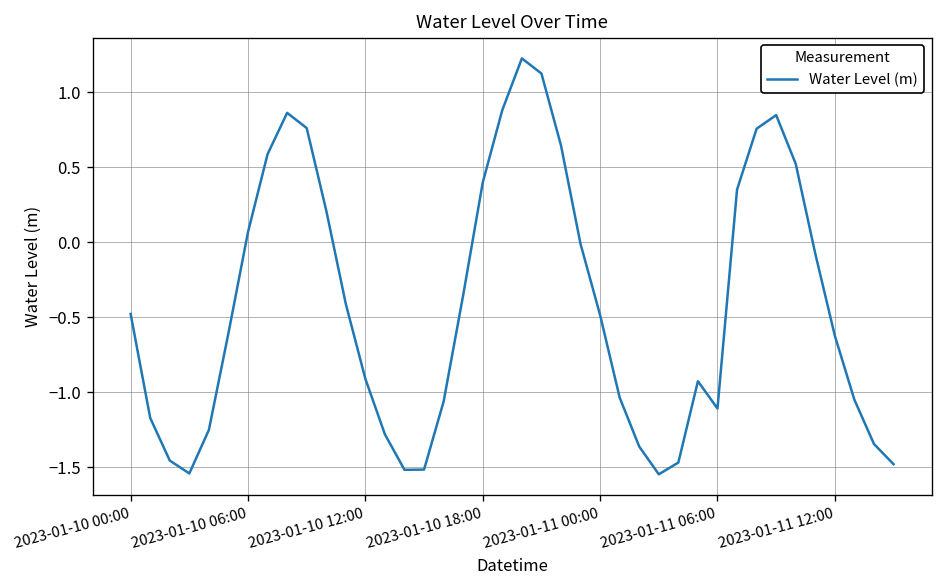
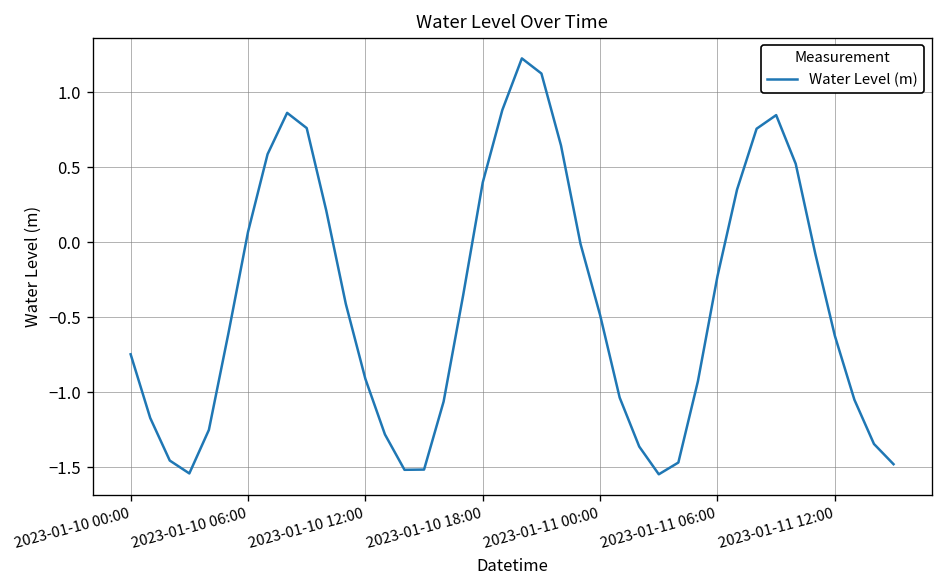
2023-01-10 00:00: -0.48 -> -0.75
2023-01-11 06:00: -1.11 -> -0.23
